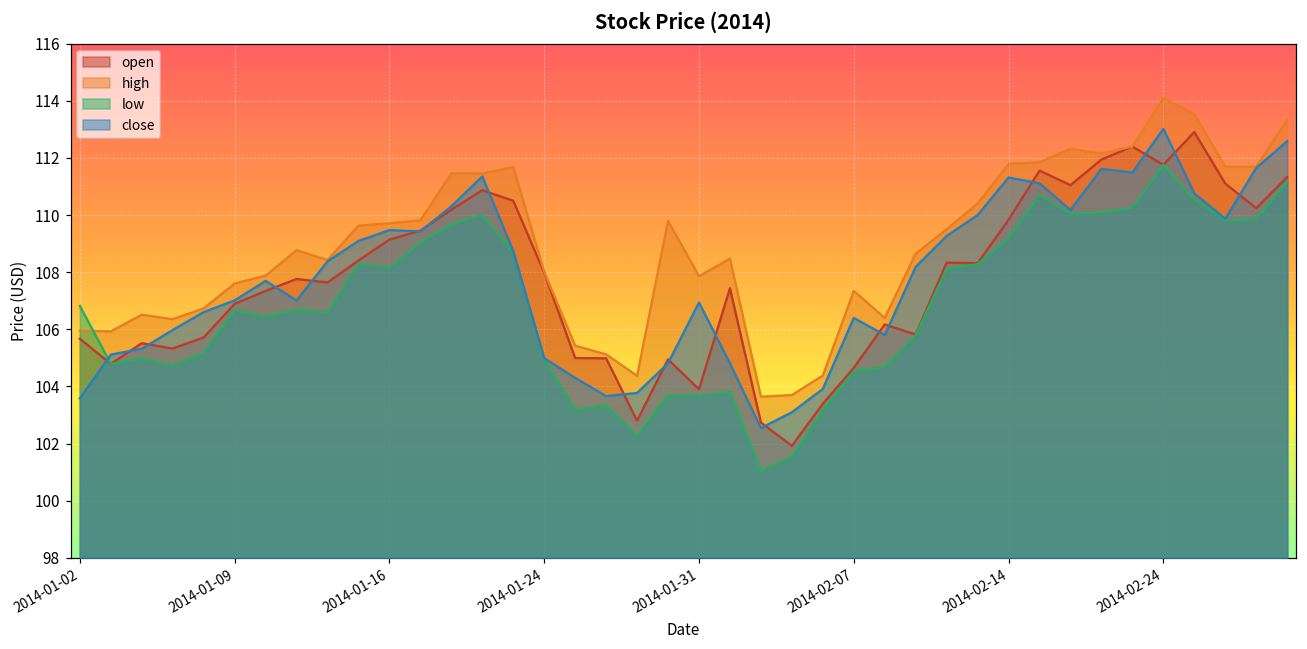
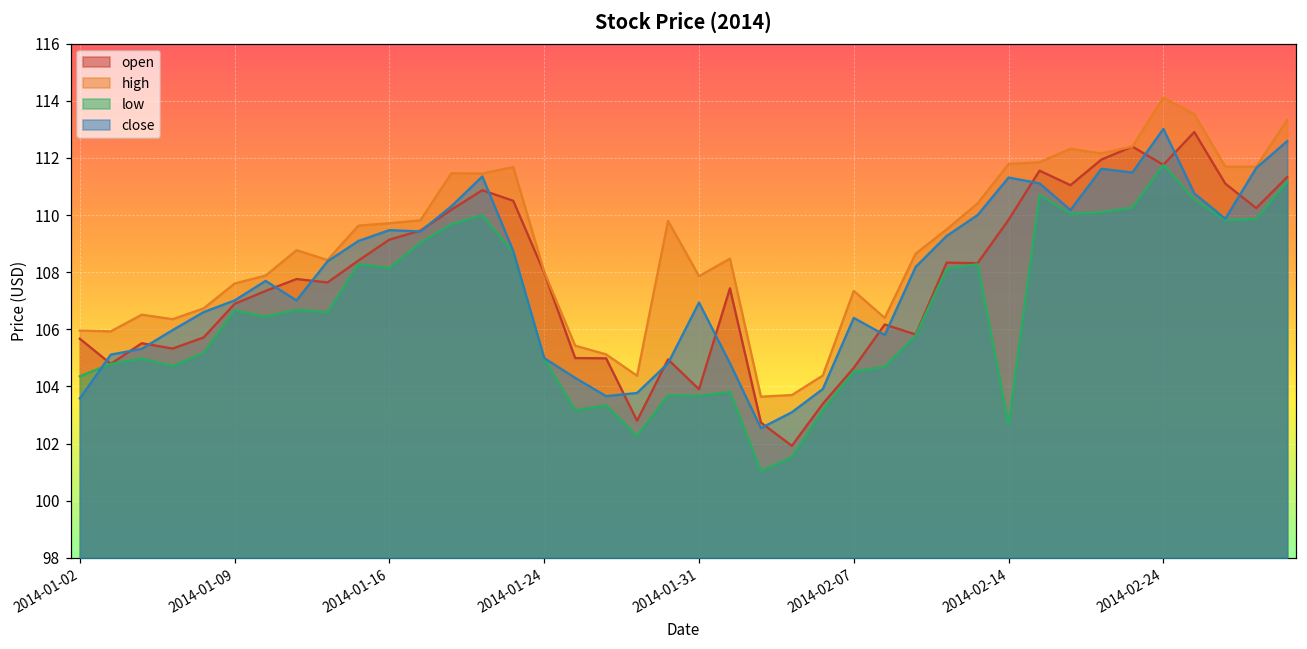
low, 2014-01-02: 106.8 -> 104.4
low, 2014-02-14: 109.2 -> 102.7
